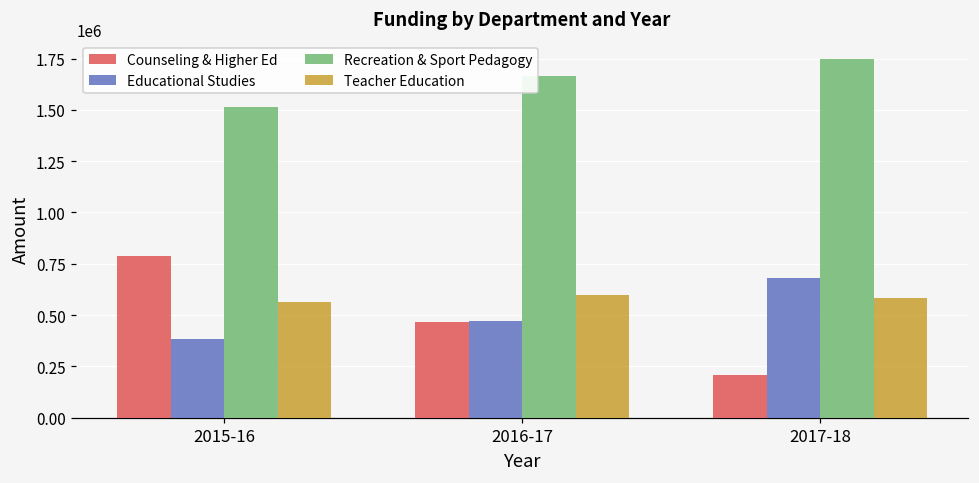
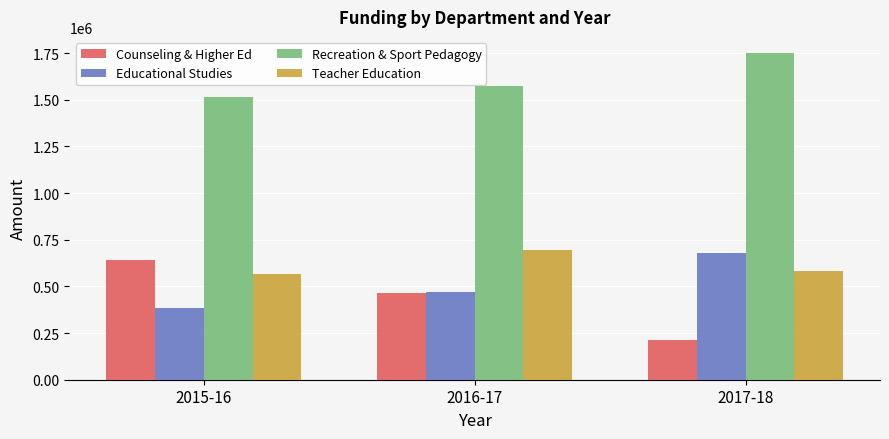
Counseling & Higher Ed, 2015-16: 790000 -> 640000
Recreation & Sport Pedagogy, 2016-17: 1670000 -> 1570000
Teacher Education, 2016-17: 600000 -> 700000
